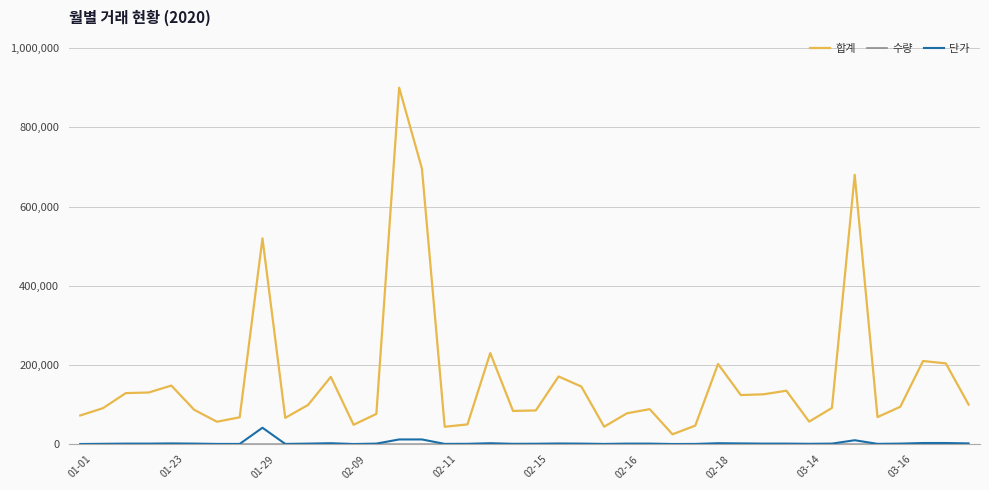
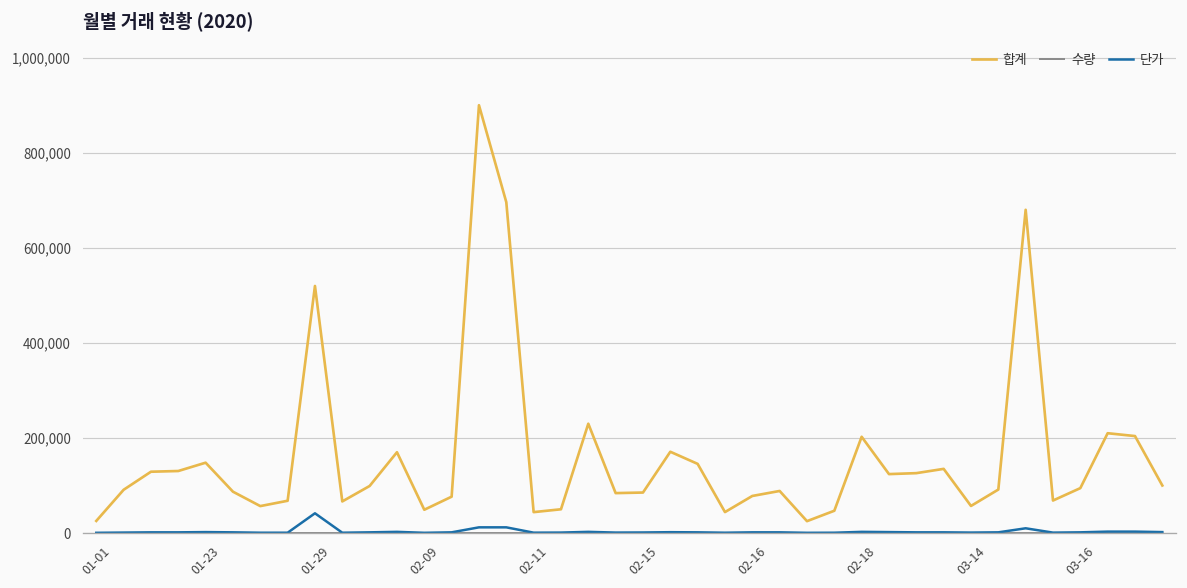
합계, 01-01: 70,000 -> 30,000
